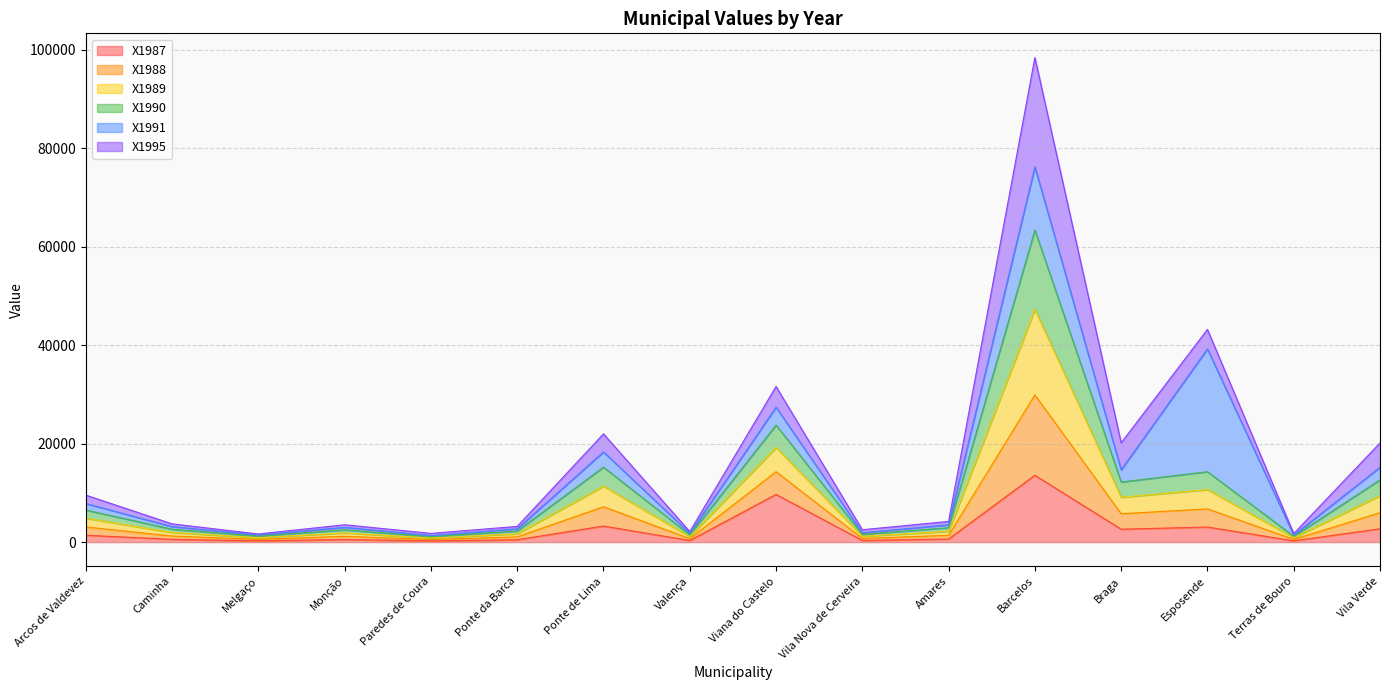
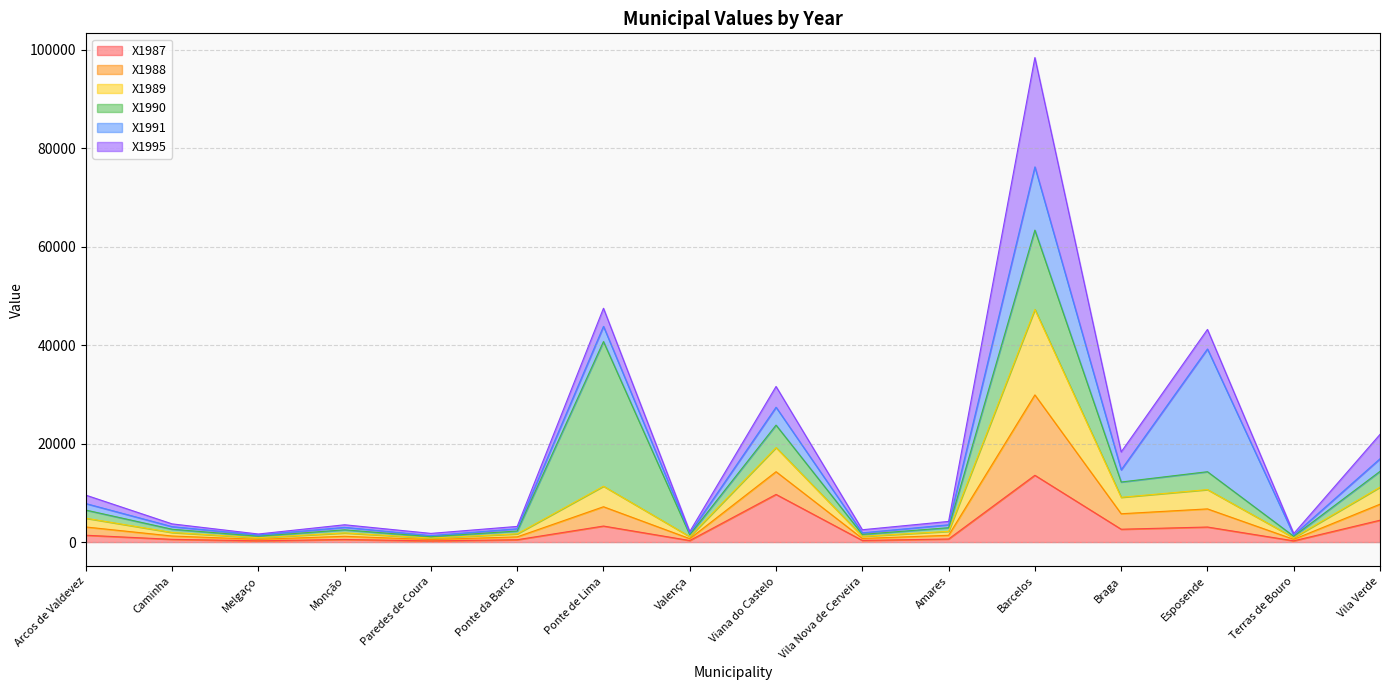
X1990, Ponte de Lima: 4000 -> 29000
X1995, Braga: 5000 -> 4000
X1987, Vila Verde: 3000 -> 4000
